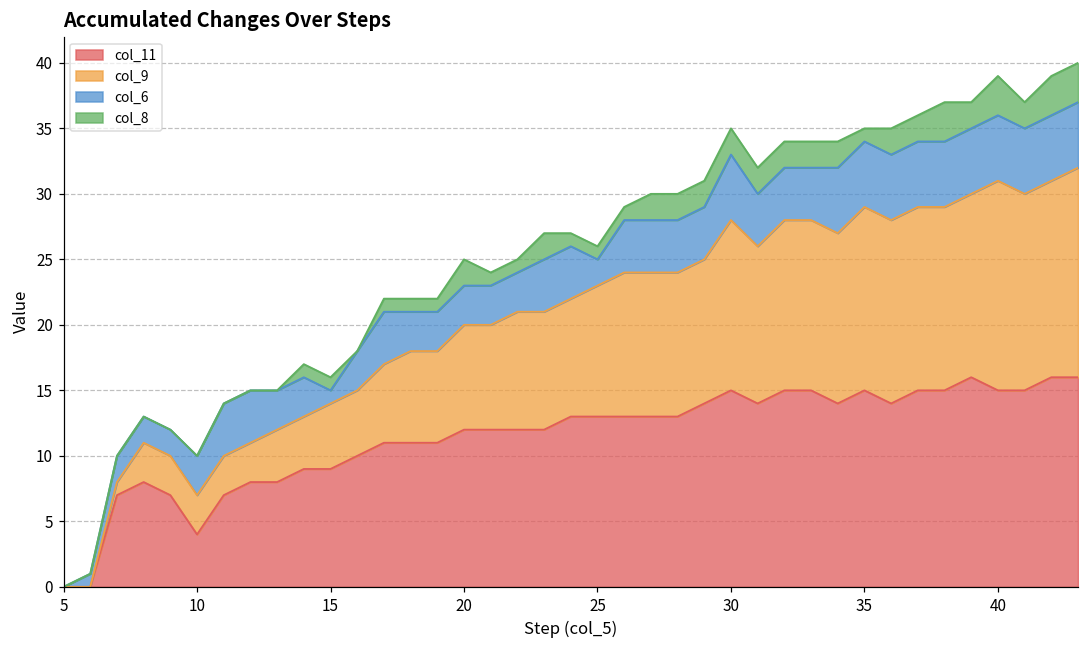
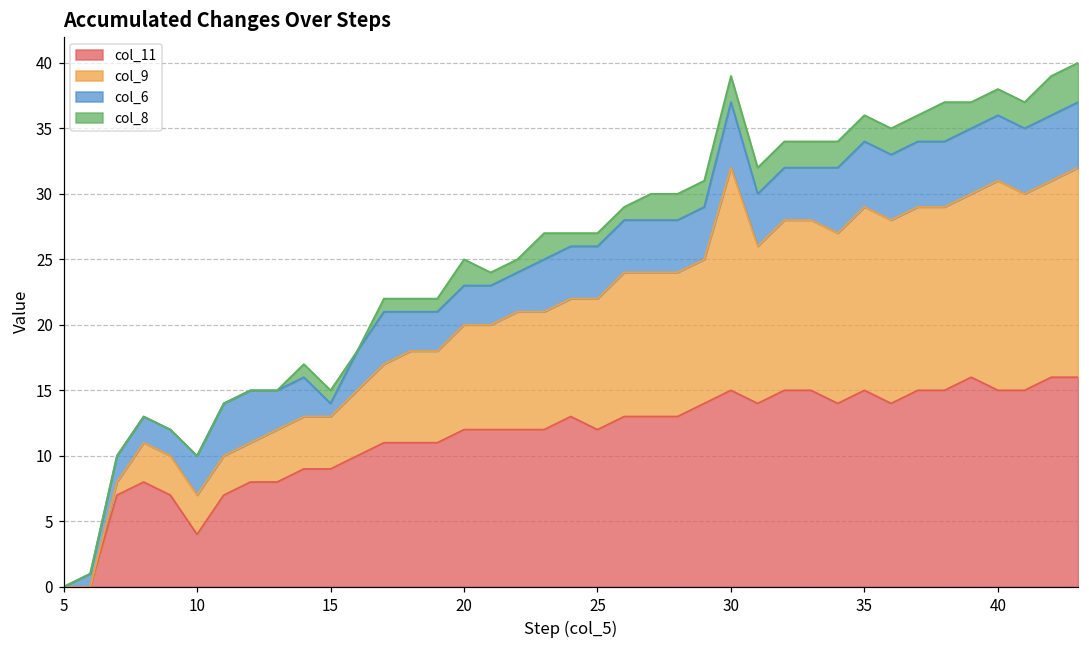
col_9, 15: 5 -> 4
col_11, 25: 13 -> 12
col_6, 25: 2 -> 4
col_9, 30: 13 -> 17
col_8, 35: 1 -> 2
col_8, 40: 3 -> 2
